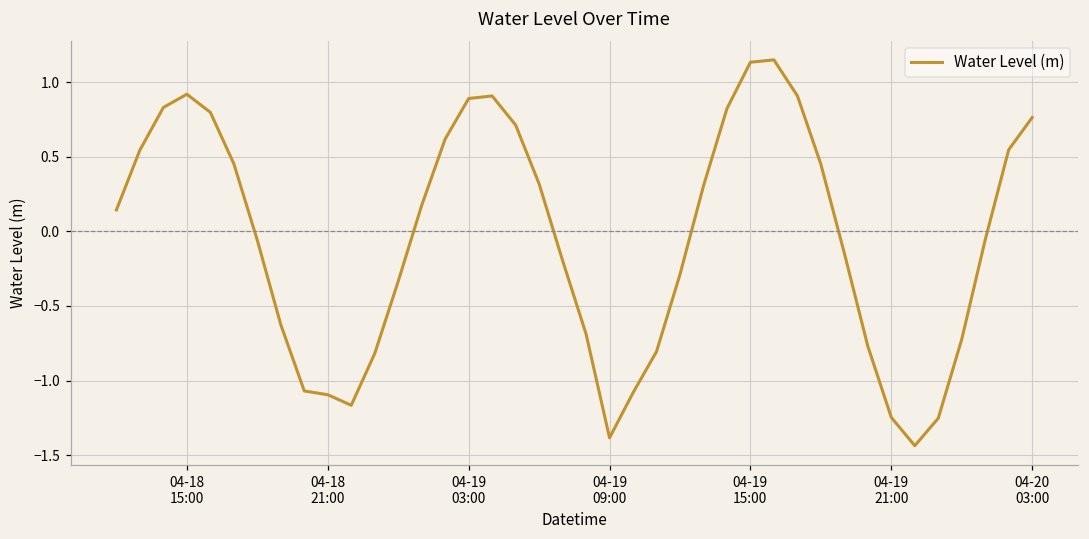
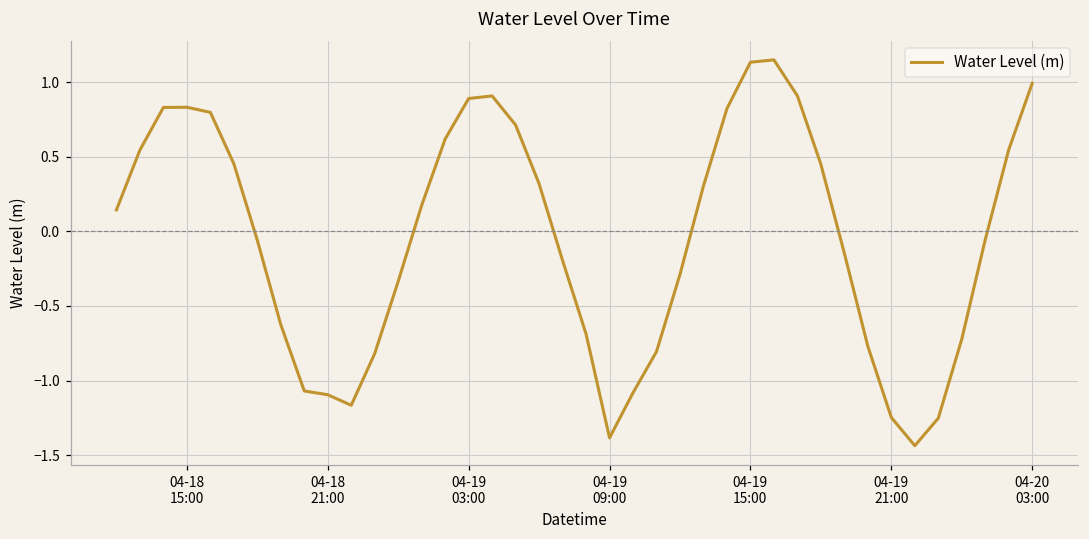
04-18 15:00: 0.92 -> 0.83
04-20 03:00: 0.76 -> 0.99
